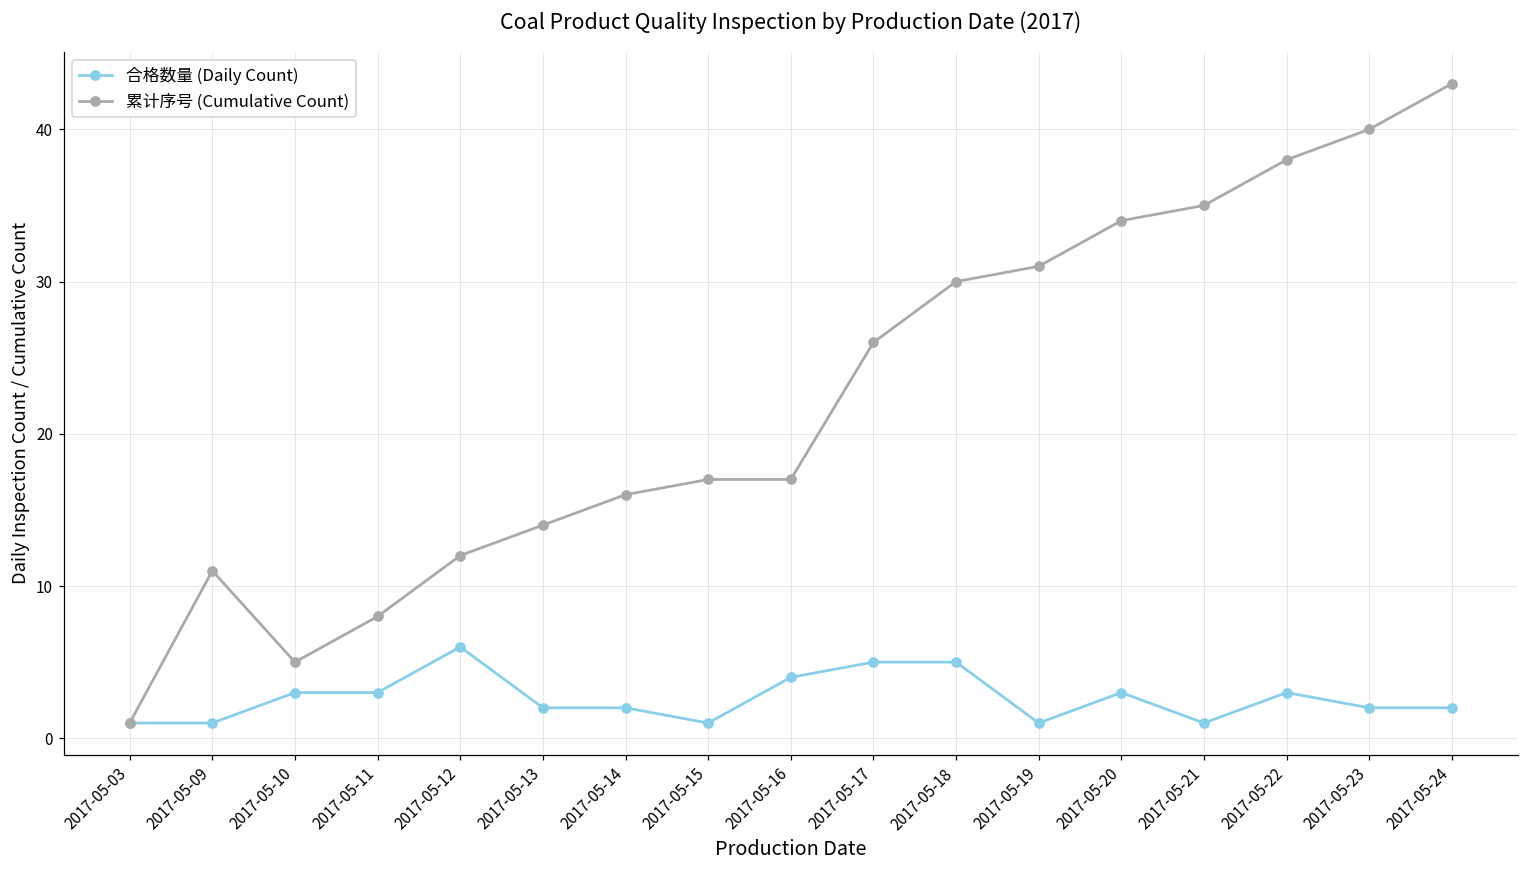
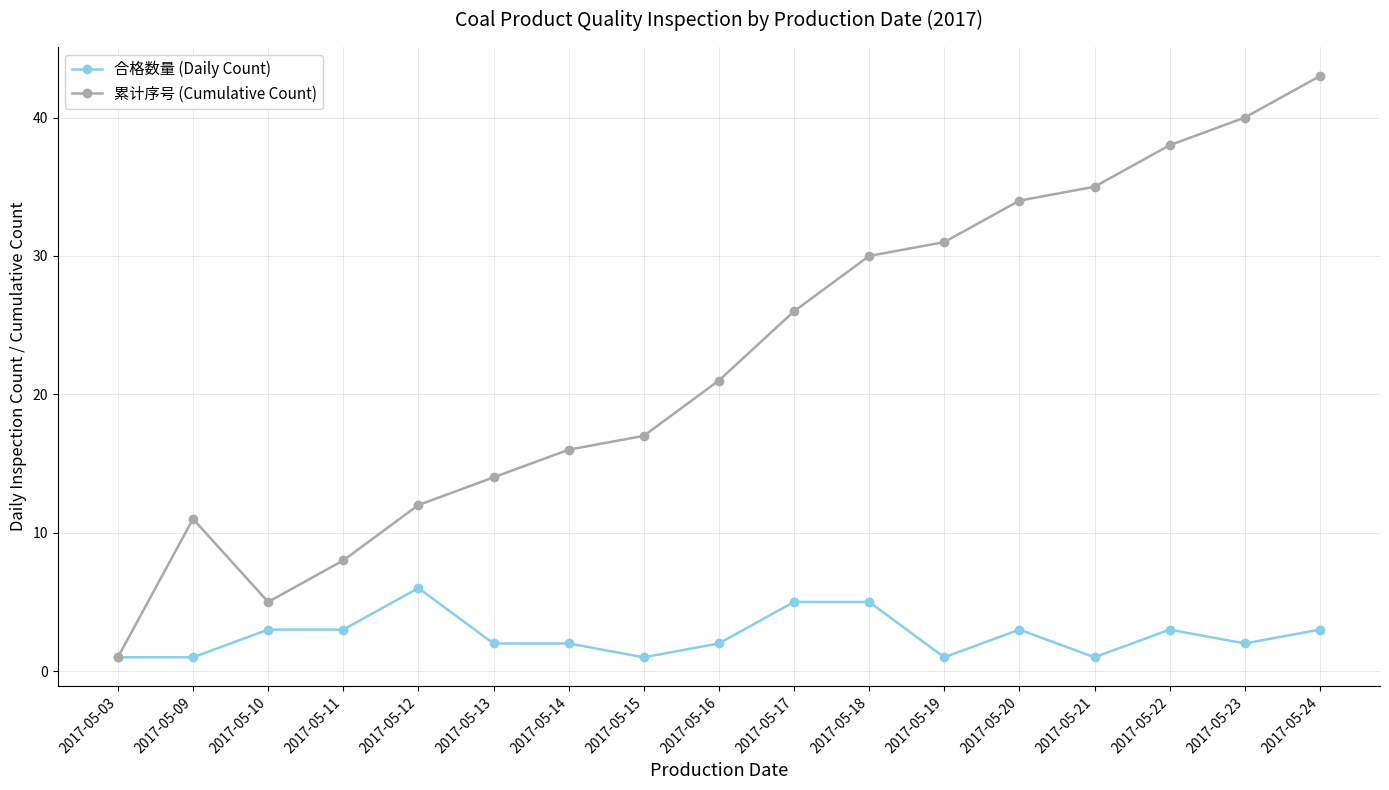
合格数量 (Daily Count), 2017-05-16: 4 -> 2
累计序号 (Cumulative Count), 2017-05-16: 17 -> 21
合格数量 (Daily Count), 2017-05-24: 2 -> 3
